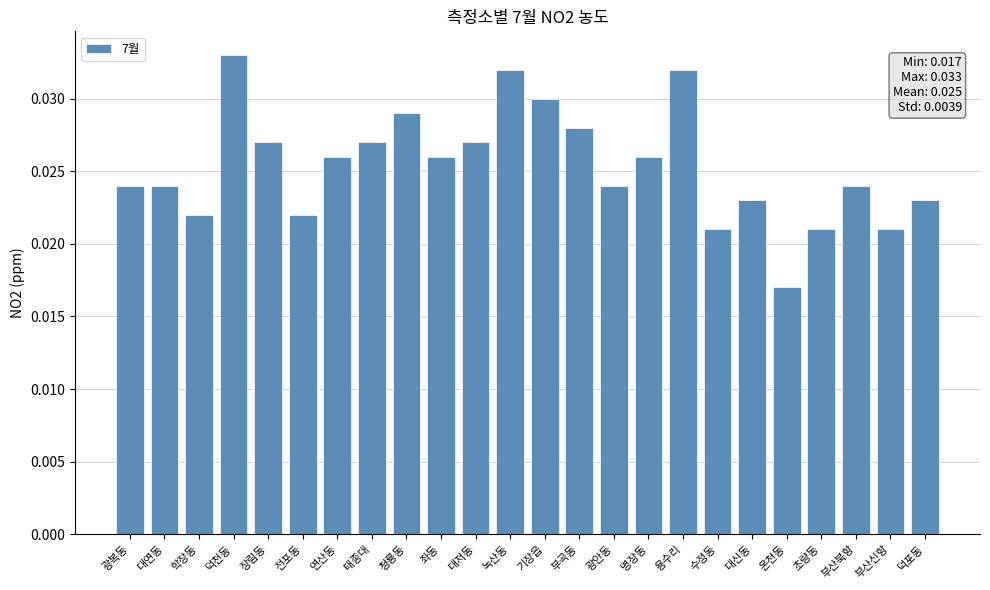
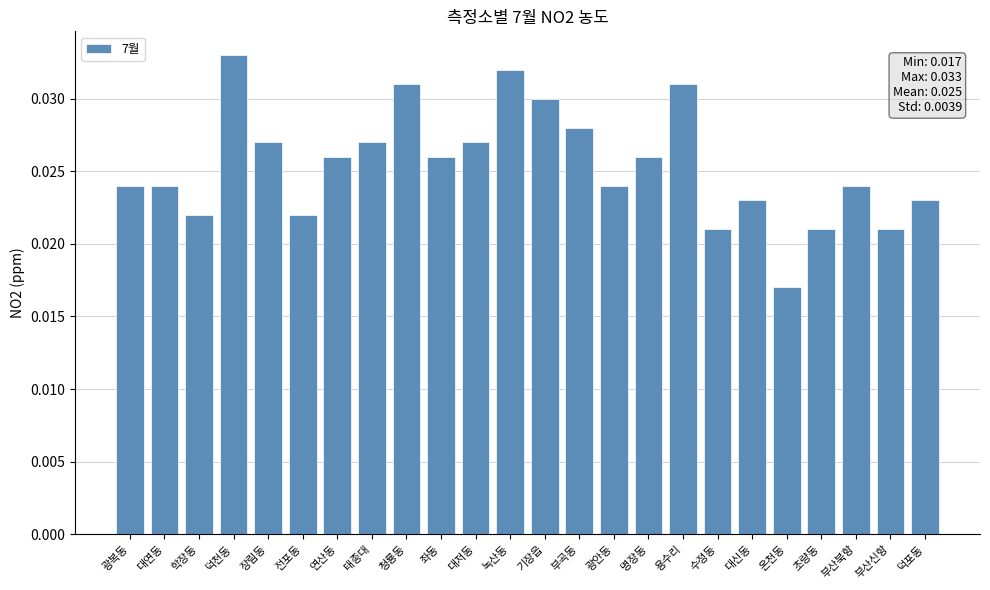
청룡동: 0.029 -> 0.031
용수리: 0.032 -> 0.031
